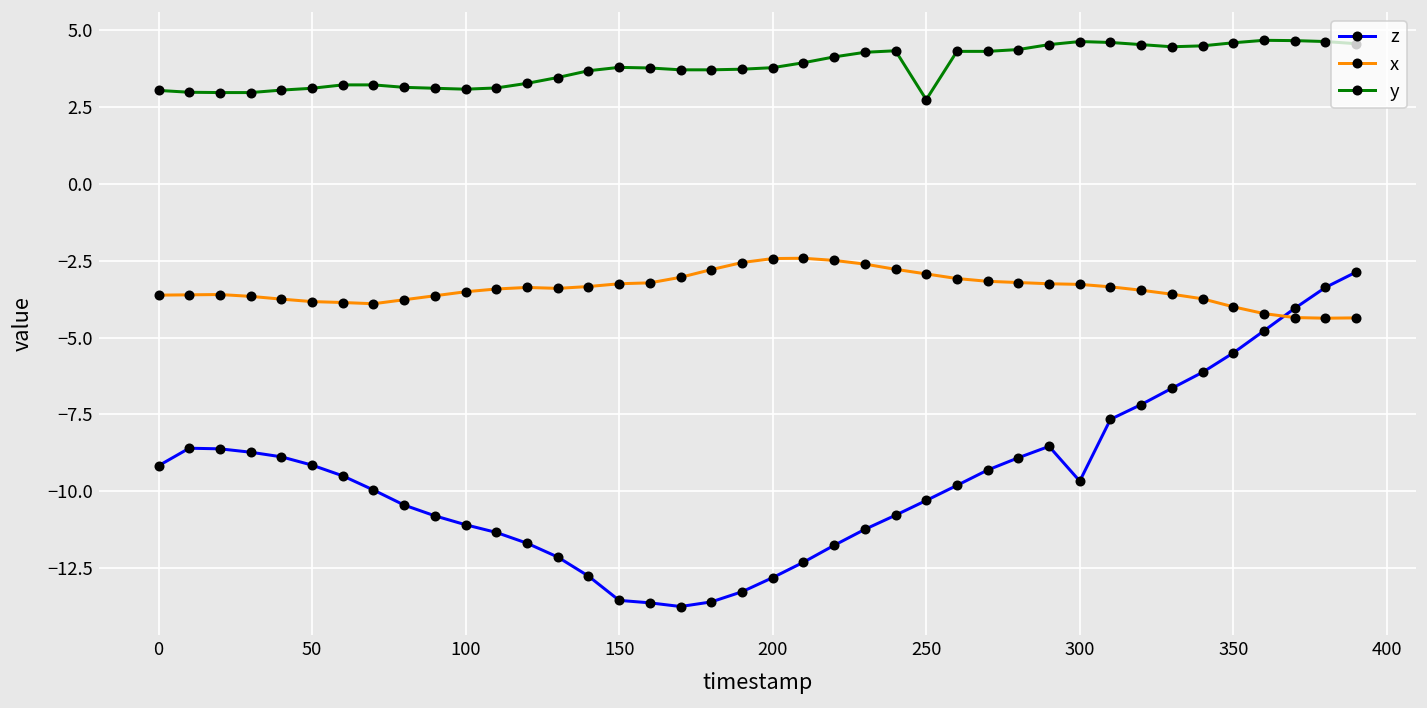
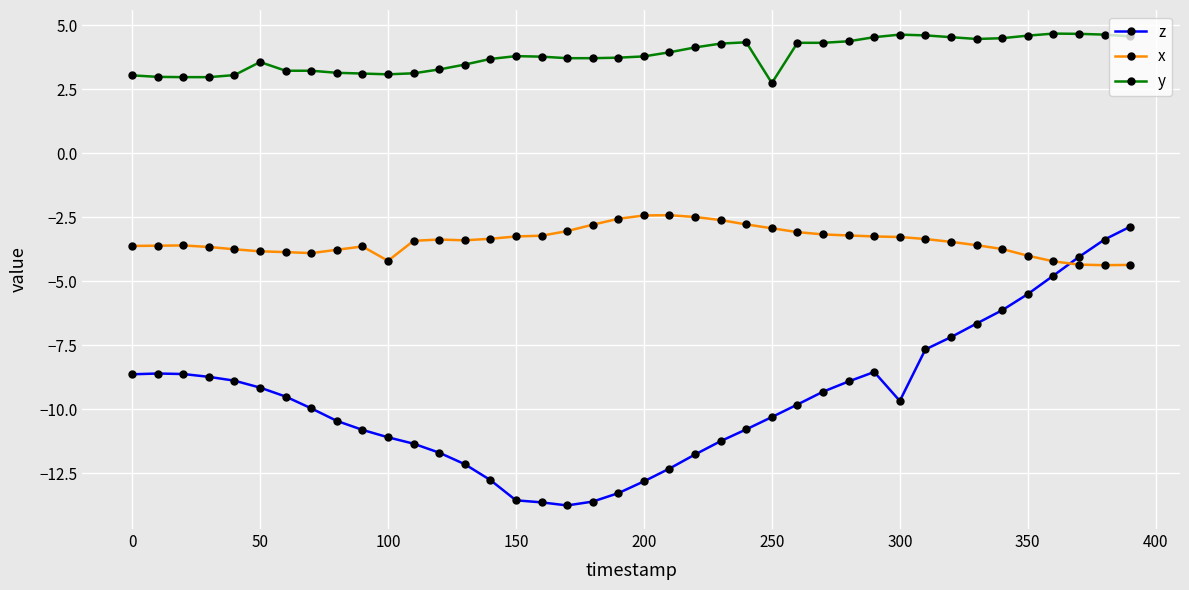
z, 0: -9.2 -> -8.6
y, 50: 3.1 -> 3.6
x, 100: -3.5 -> -4.2
